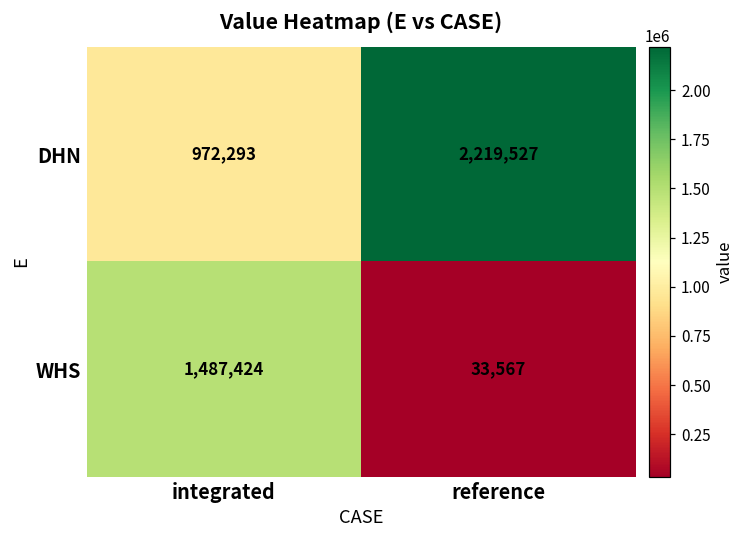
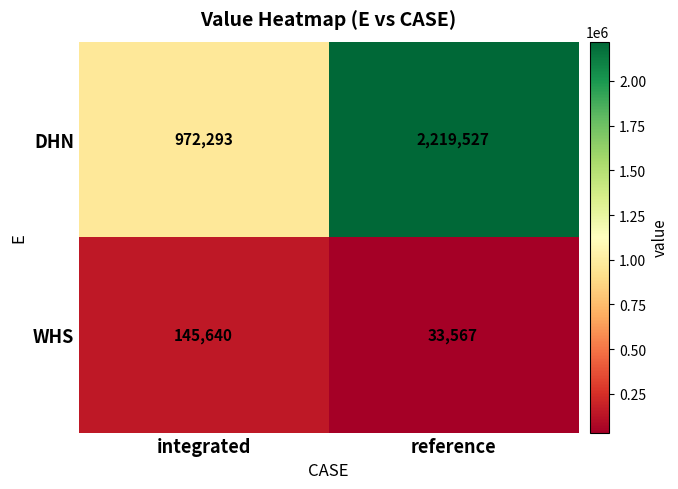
WHS, integrated: 1,487,424 -> 145,640
